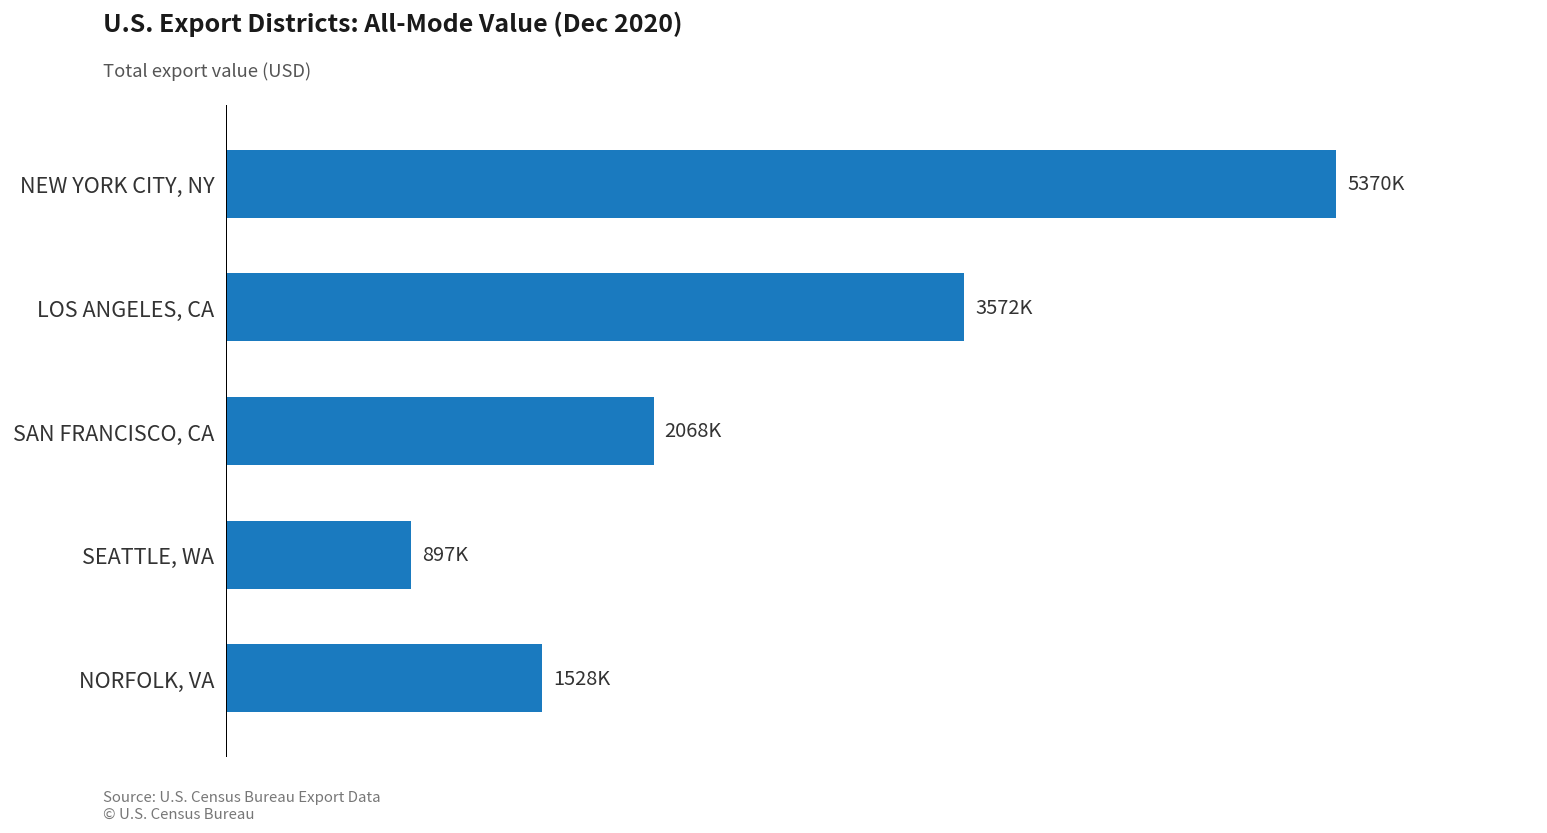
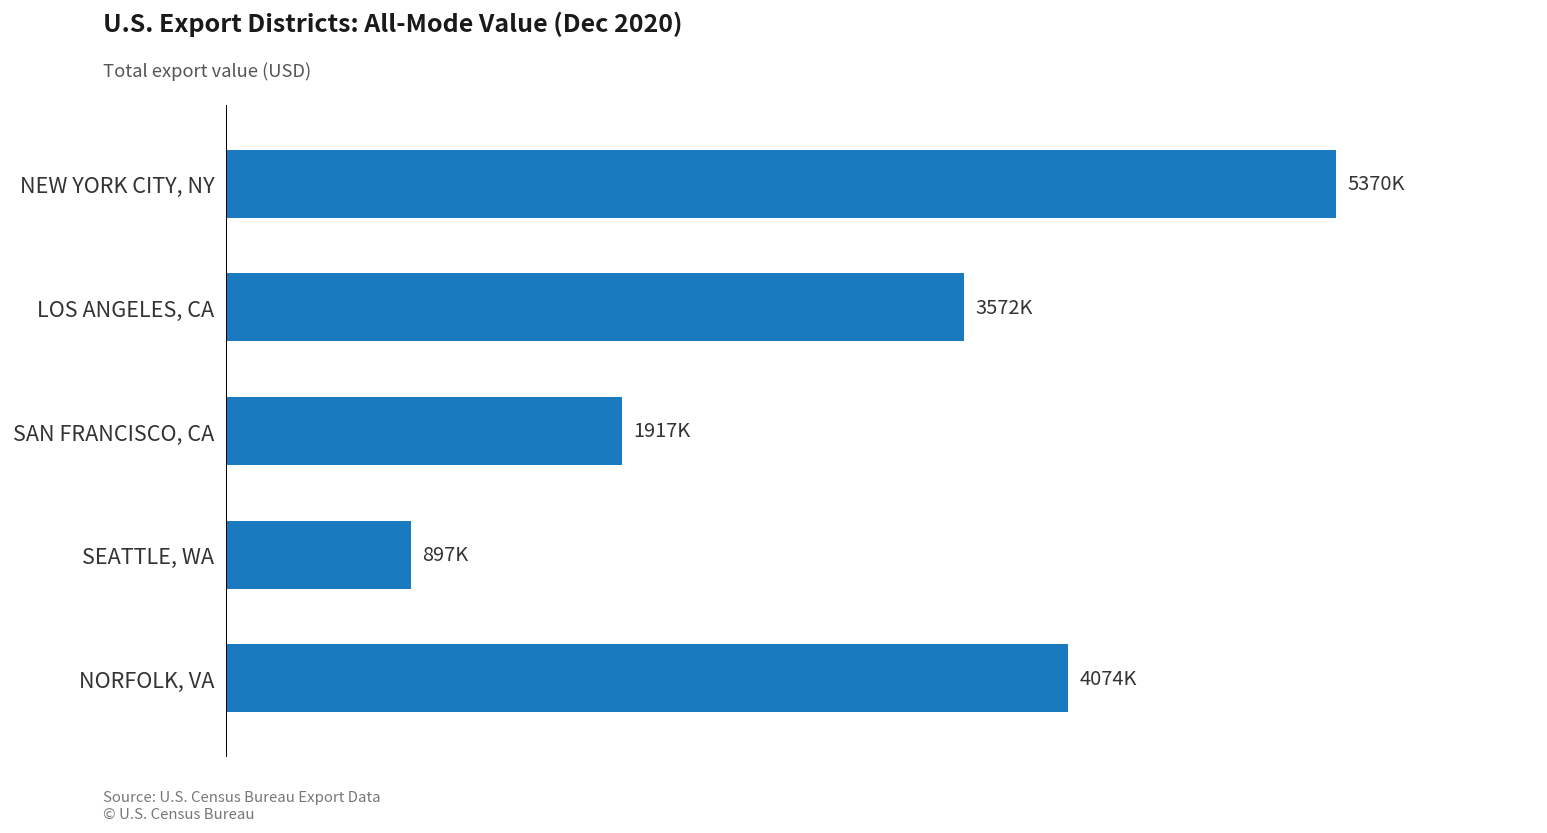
SAN FRANCISCO, CA: 2068K -> 1917K
NORFOLK, VA: 1528K -> 4074K
